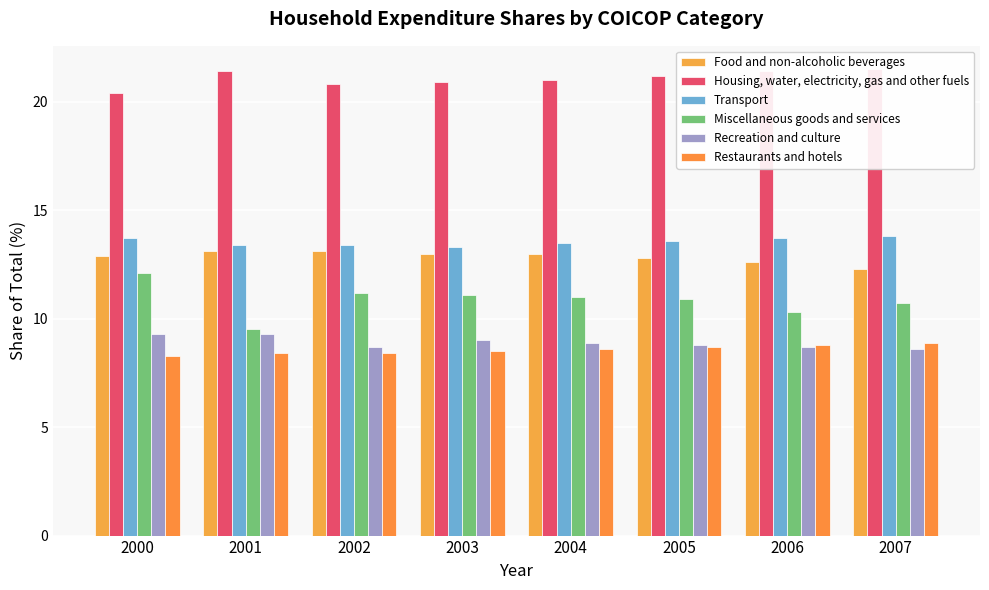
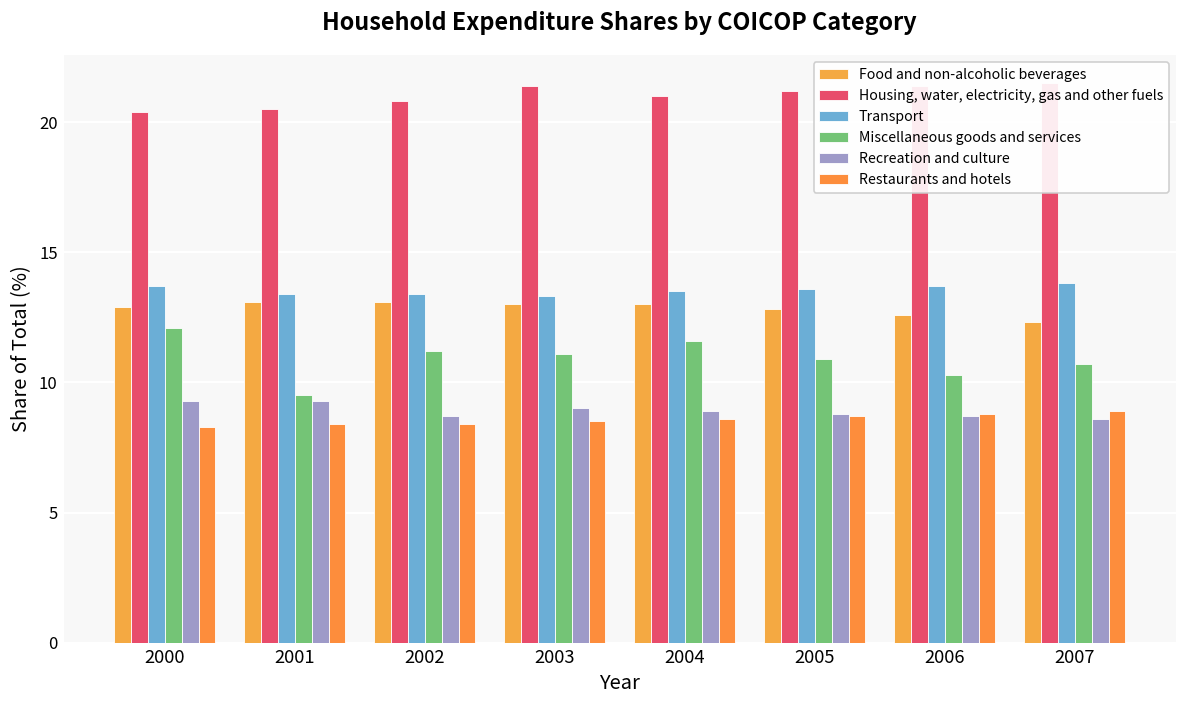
Housing, water, electricity, gas and other fuels, 2001: 21.4 -> 20.5
Housing, water, electricity, gas and other fuels, 2003: 20.9 -> 21.4
Miscellaneous goods and services, 2004: 11.0 -> 11.6
